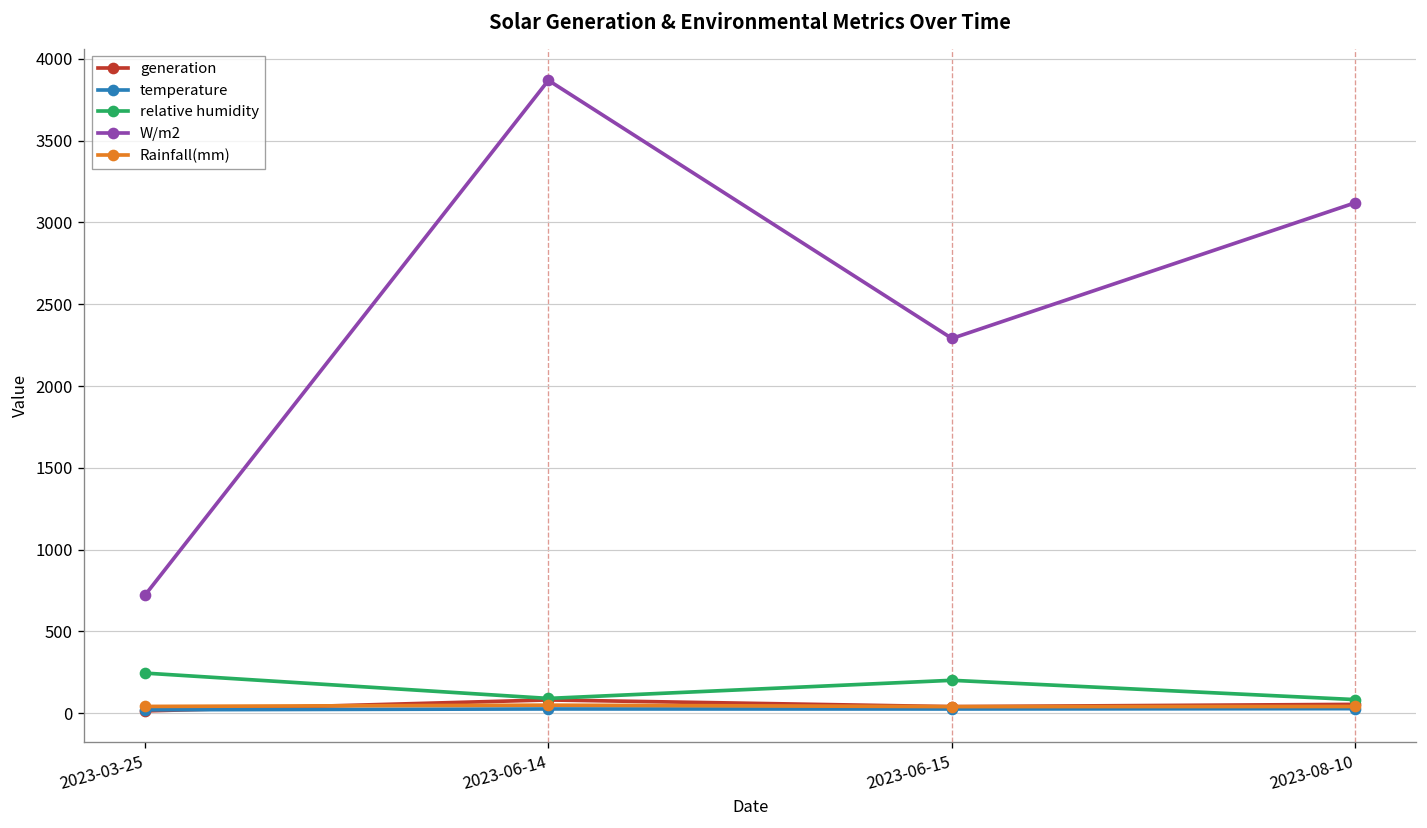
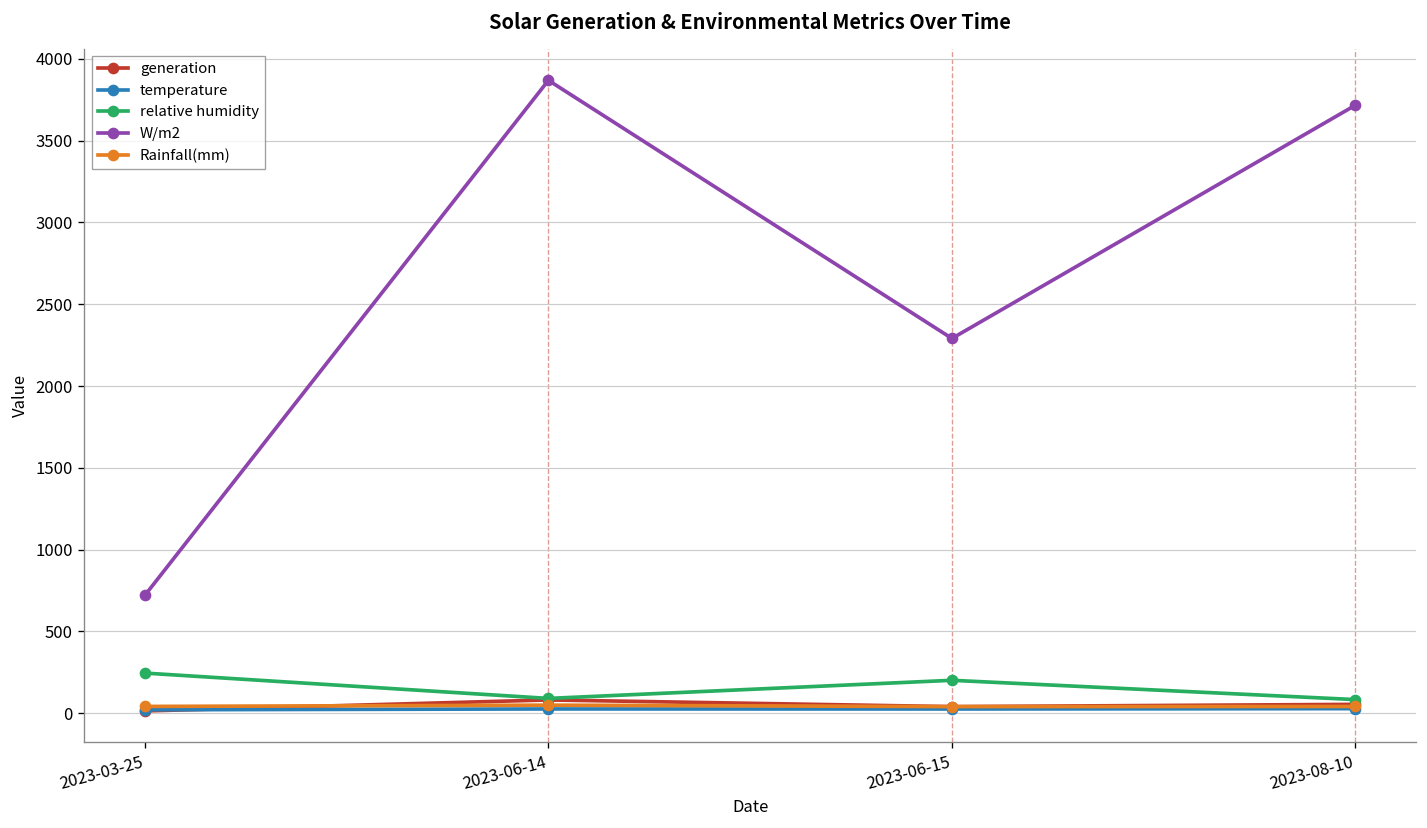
W/m2, 2023-08-10: 3120 -> 3720
